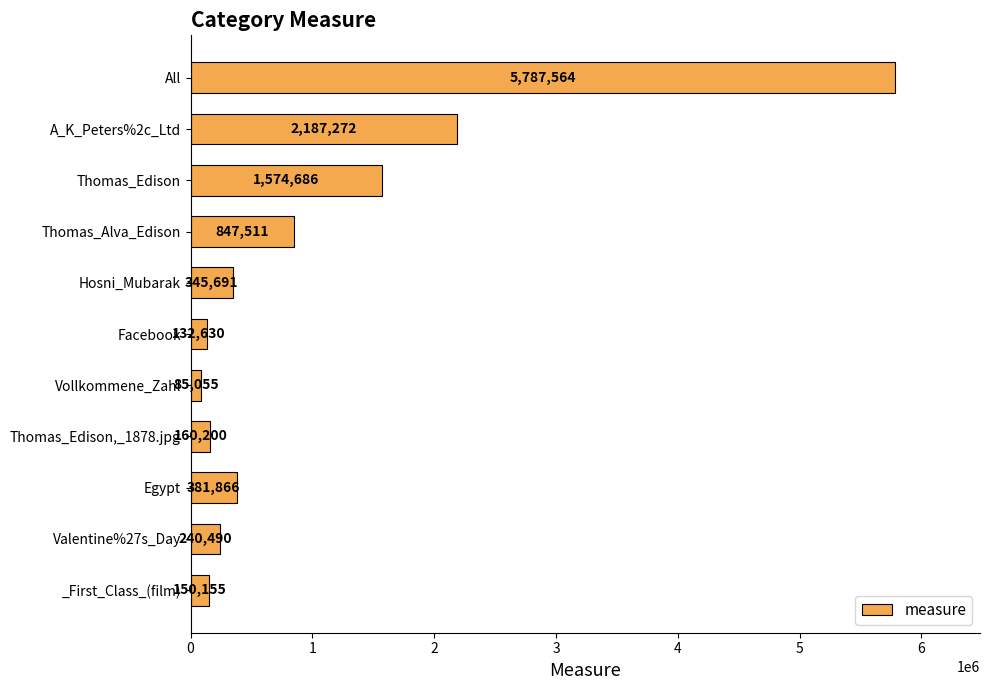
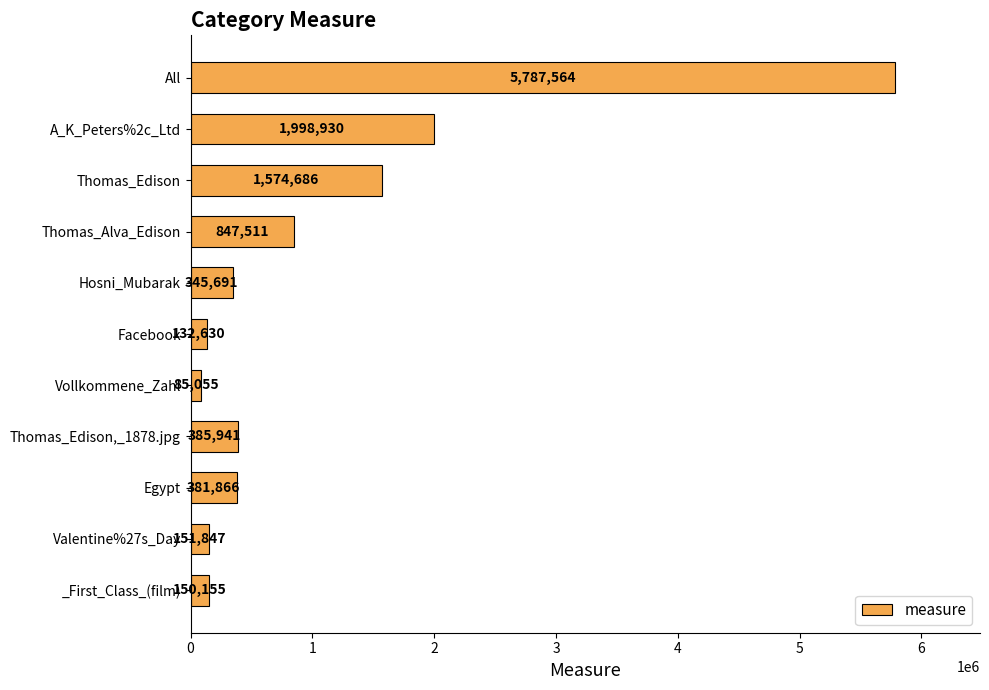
A_K_Peters%2c_Ltd: 2,187,272 -> 1,998,930
Thomas_Edison,_1878.jpg: 160,200 -> 385,941
Valentine%27s_Day: 240,490 -> 151,847
